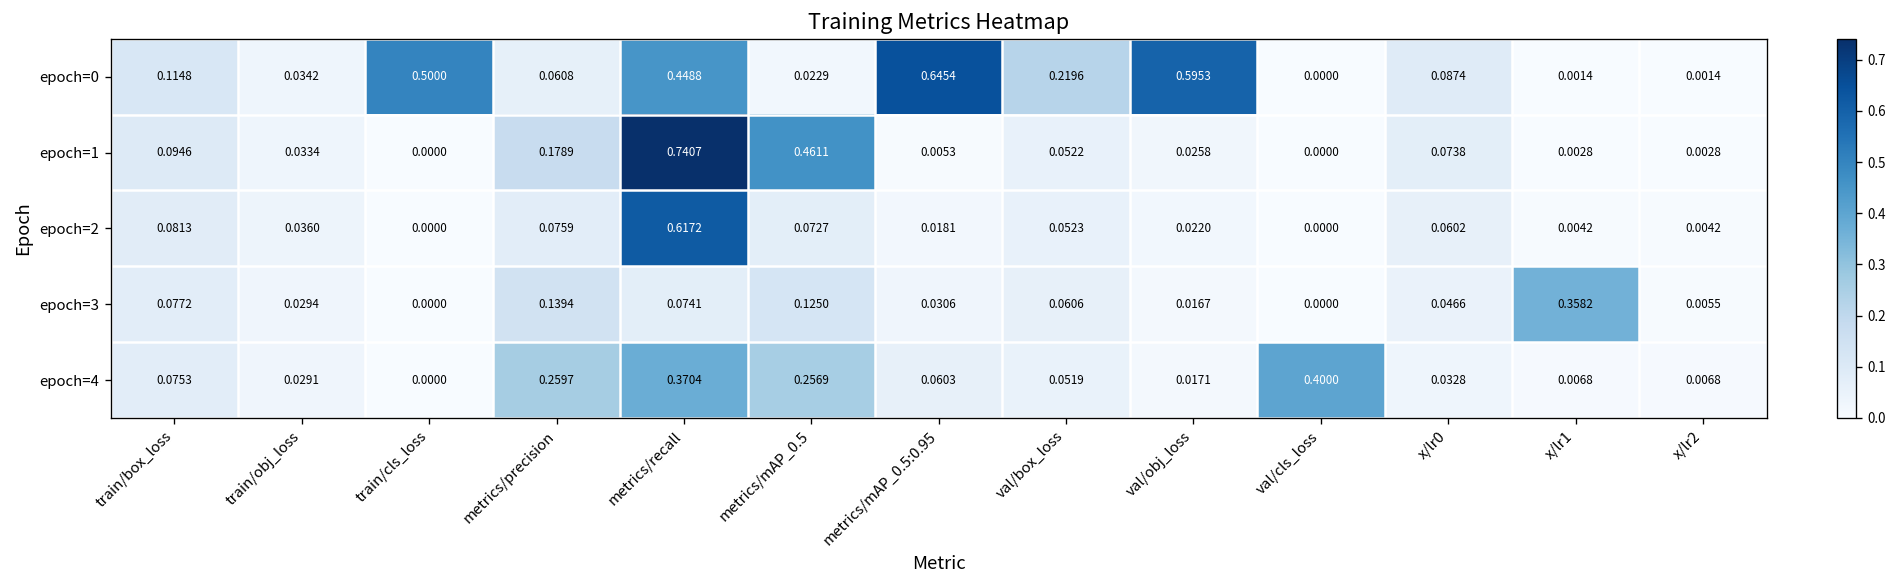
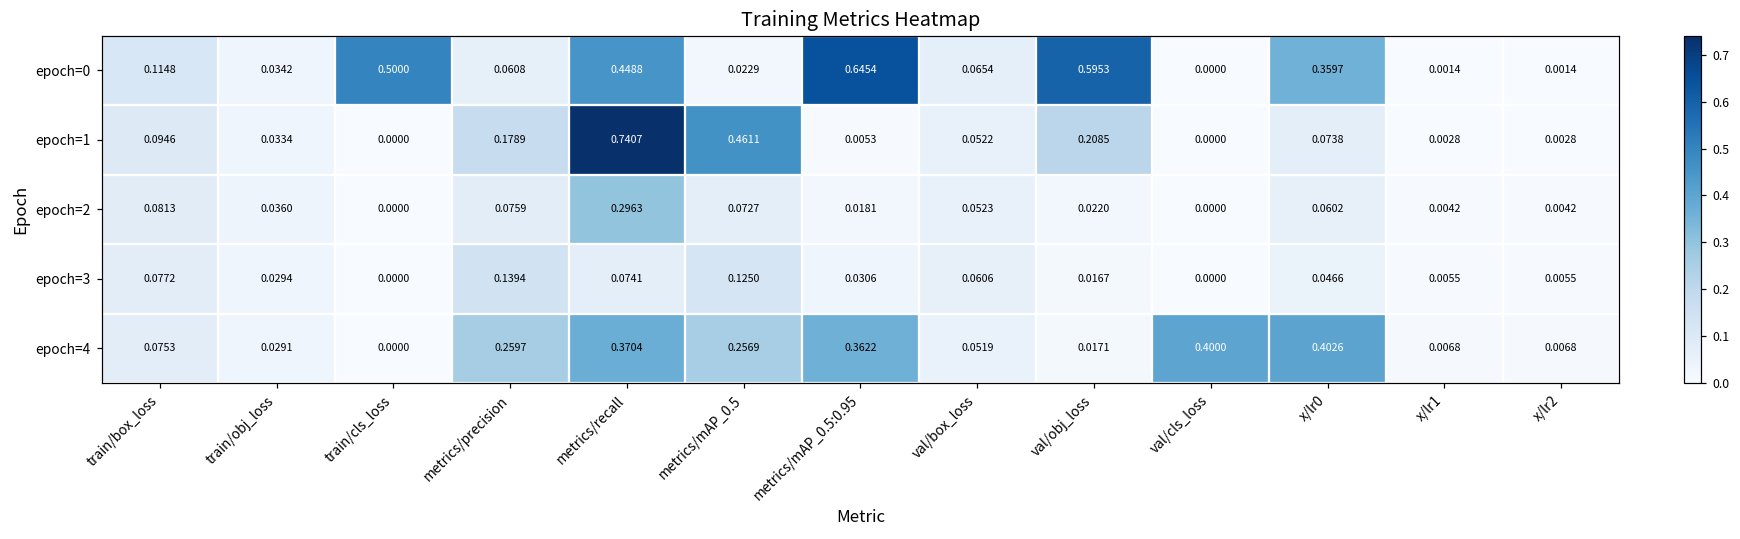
epoch=0, val/box_loss: 0.2196 -> 0.0654
epoch=0, x/lr0: 0.0874 -> 0.3597
epoch=1, val/obj_loss: 0.0258 -> 0.2085
epoch=2, metrics/recall: 0.6172 -> 0.2963
epoch=3, x/lr1: 0.3582 -> 0.0055
epoch=4, metrics/mAP_0.5:0.95: 0.0603 -> 0.3622
epoch=4, x/lr0: 0.0328 -> 0.4026
